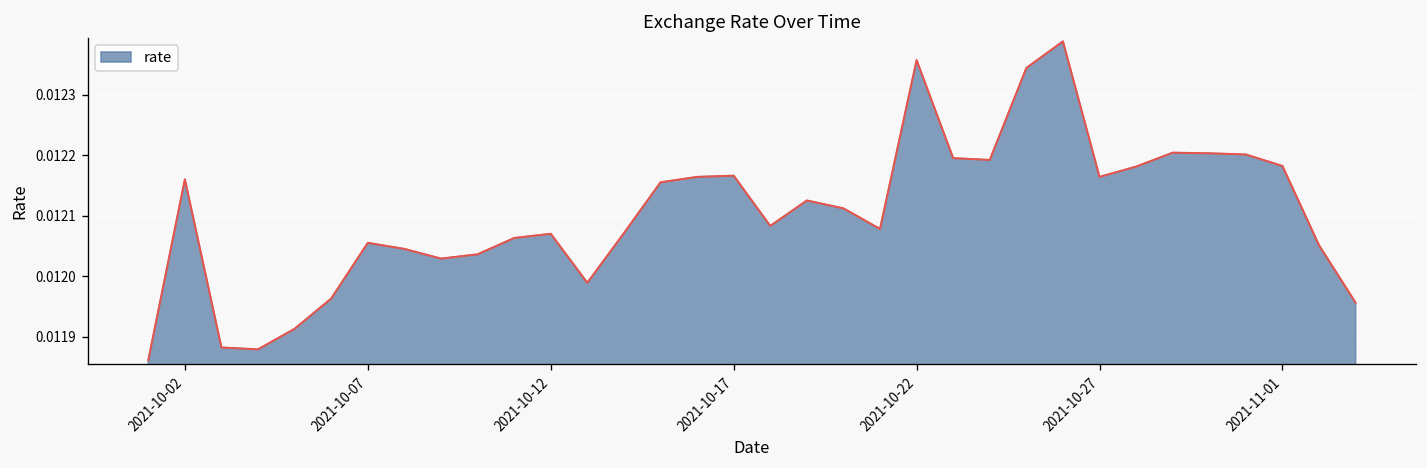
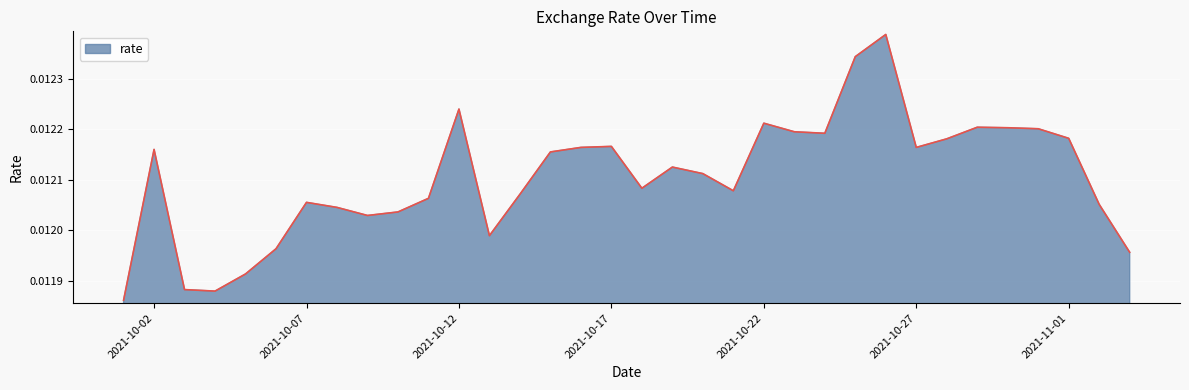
2021-10-12: 0.01207 -> 0.01224
2021-10-22: 0.01236 -> 0.01221
